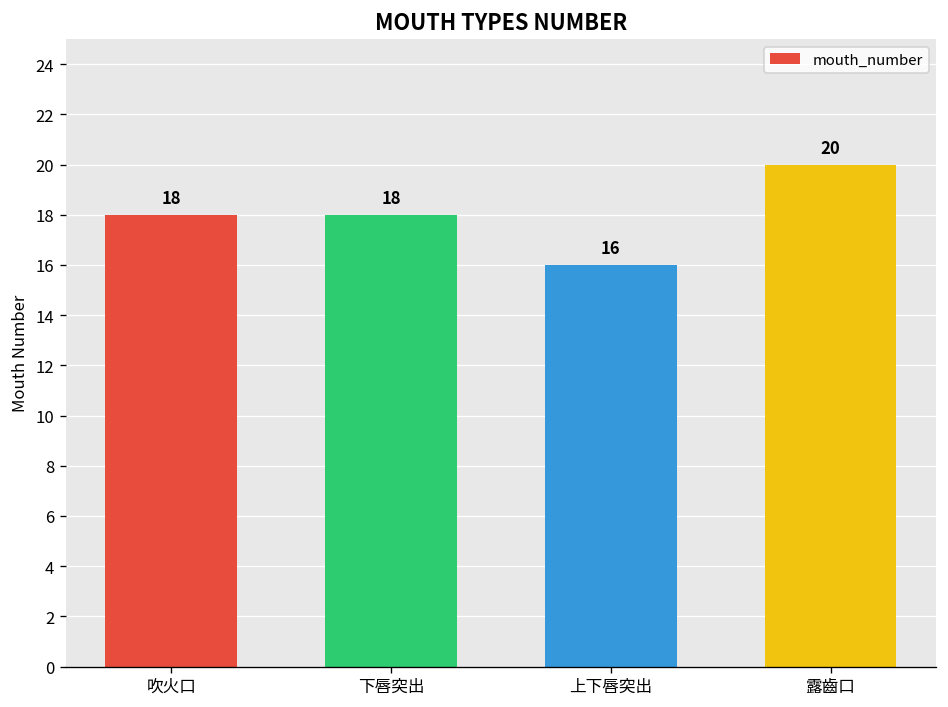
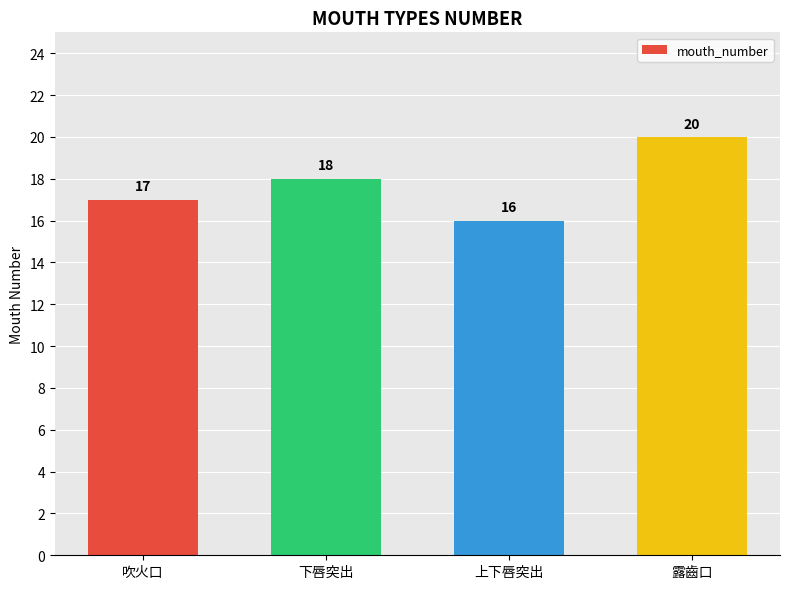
吹火口: 18 -> 17
